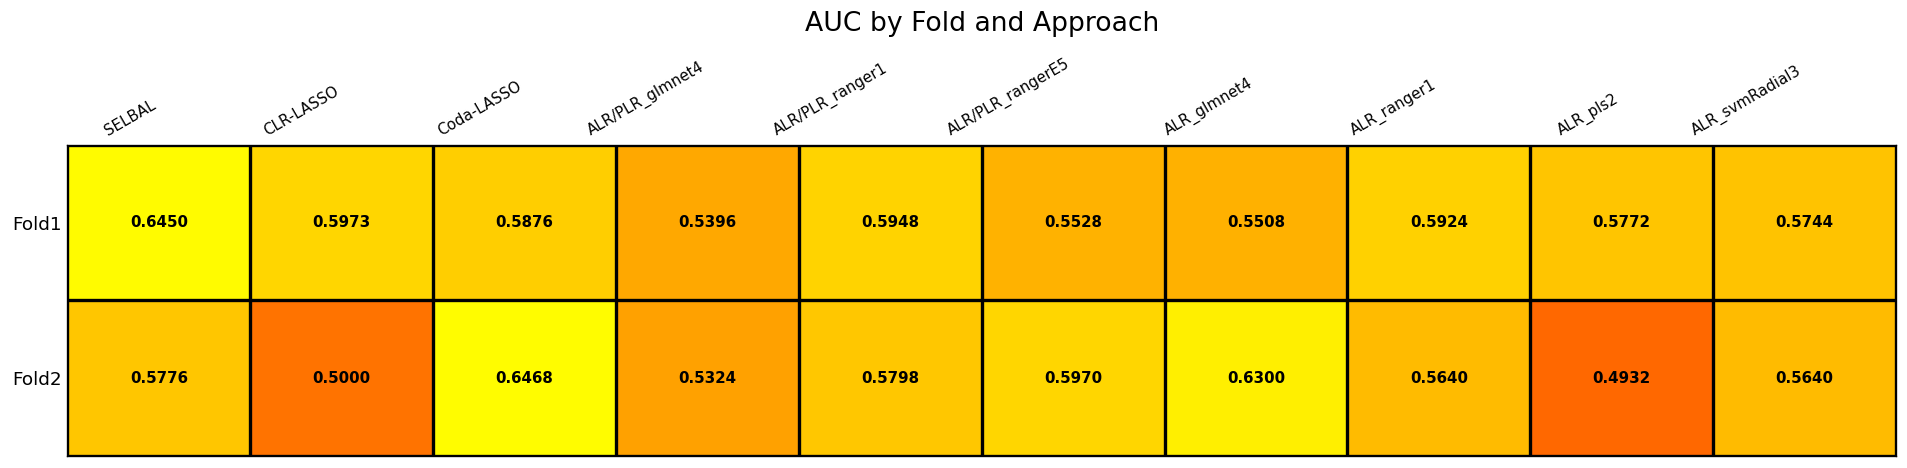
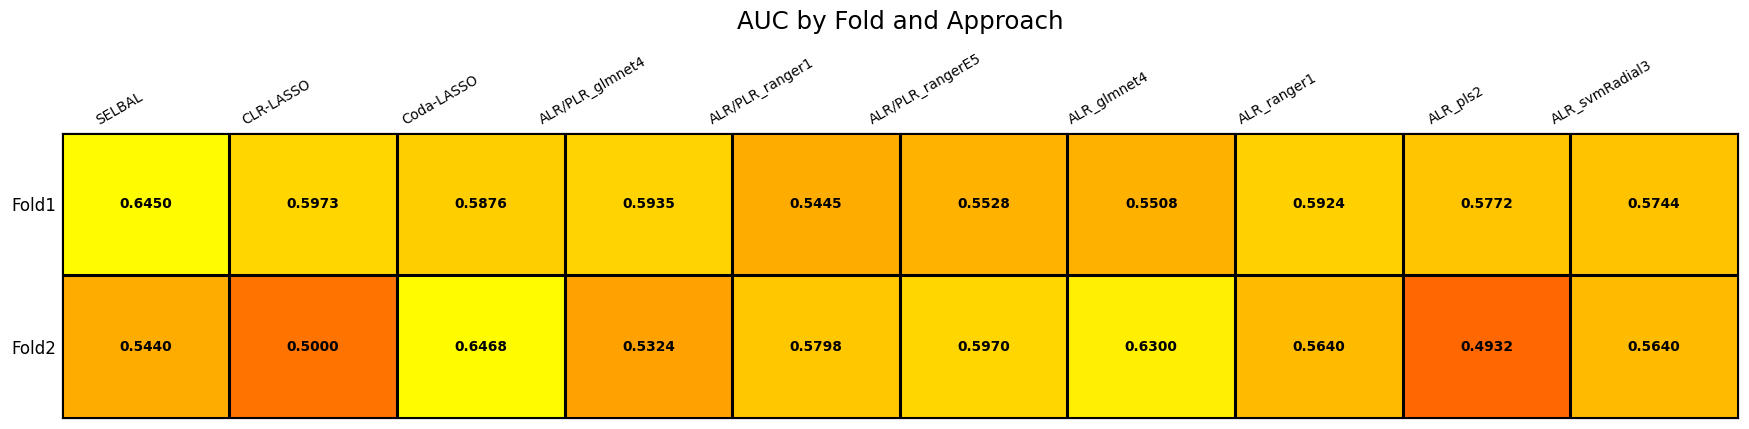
Fold1, ALR/PLR_glmnet4: 0.5396 -> 0.5935
Fold1, ALR/PLR_ranger1: 0.5948 -> 0.5445
Fold2, SELBAL: 0.5776 -> 0.5440
